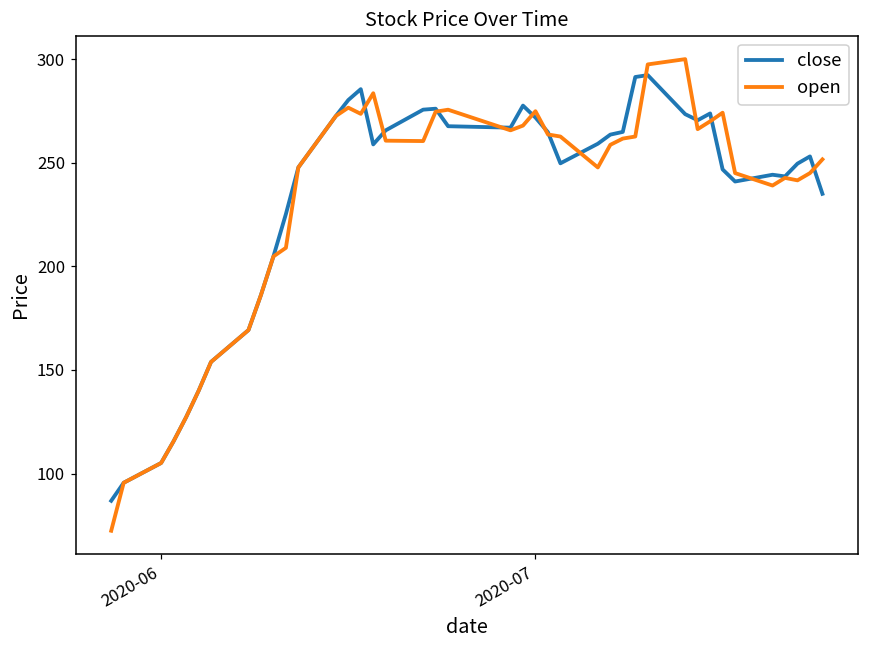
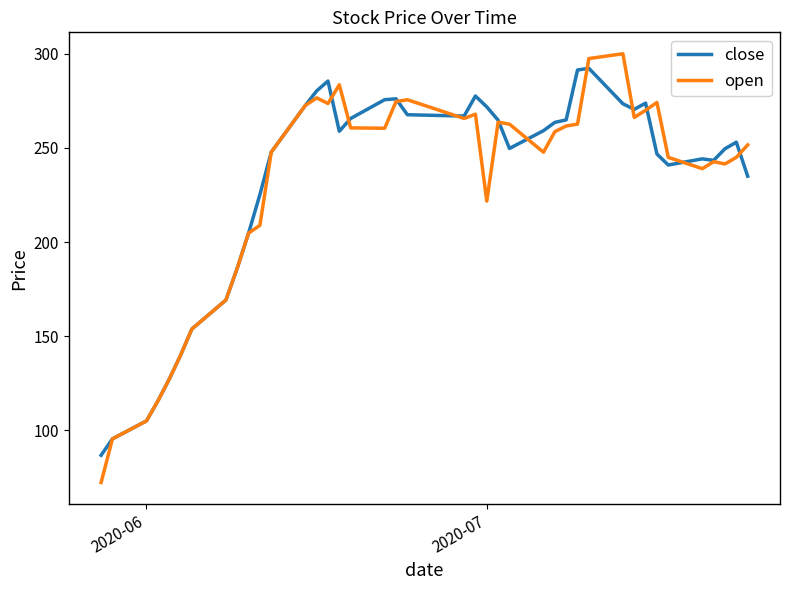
open, 2020-07: 275 -> 222
